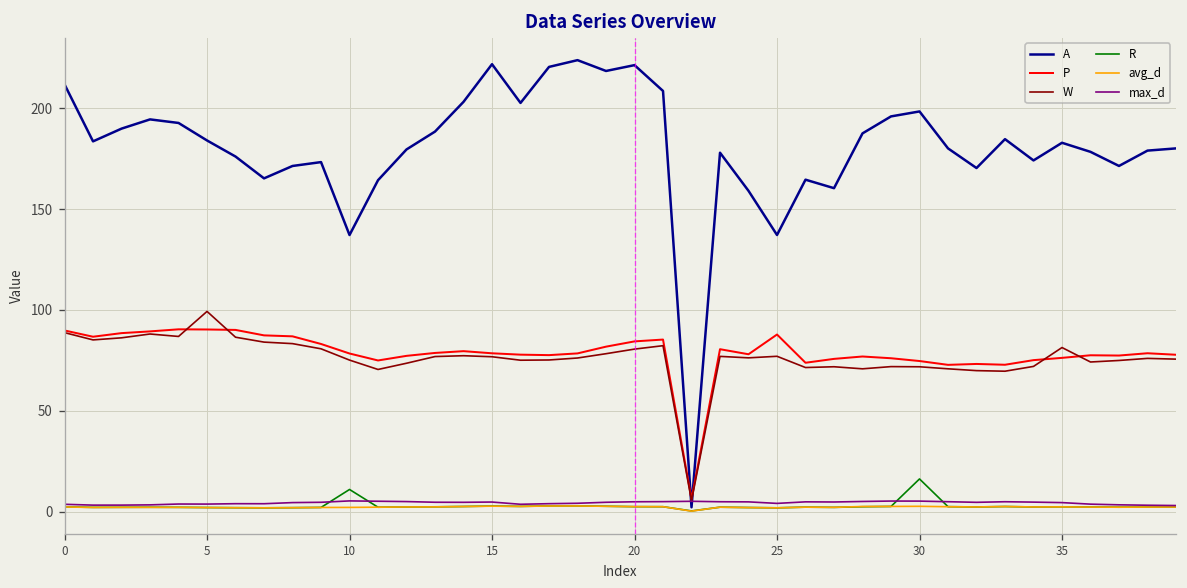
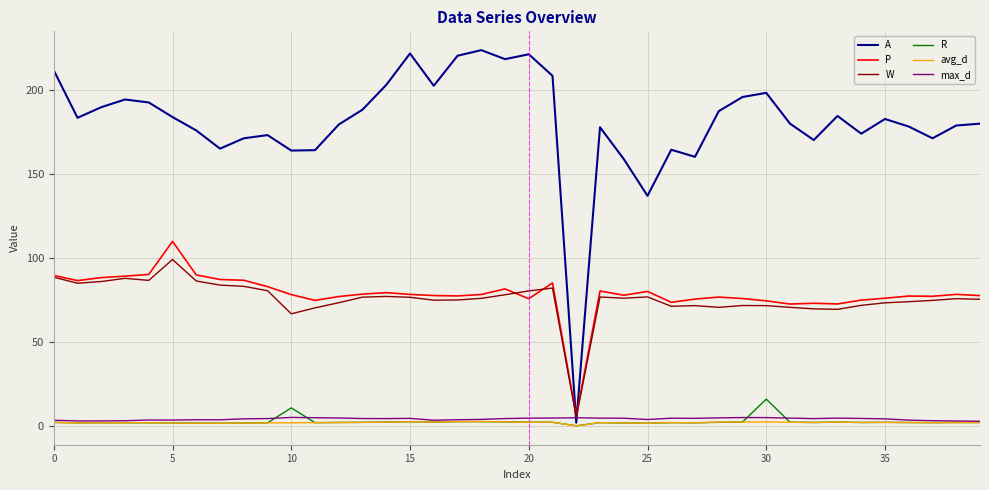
P, 5: 90 -> 110
A, 10: 137 -> 164
W, 10: 75 -> 67
P, 20: 84 -> 76
P, 25: 88 -> 80
W, 35: 81 -> 73
